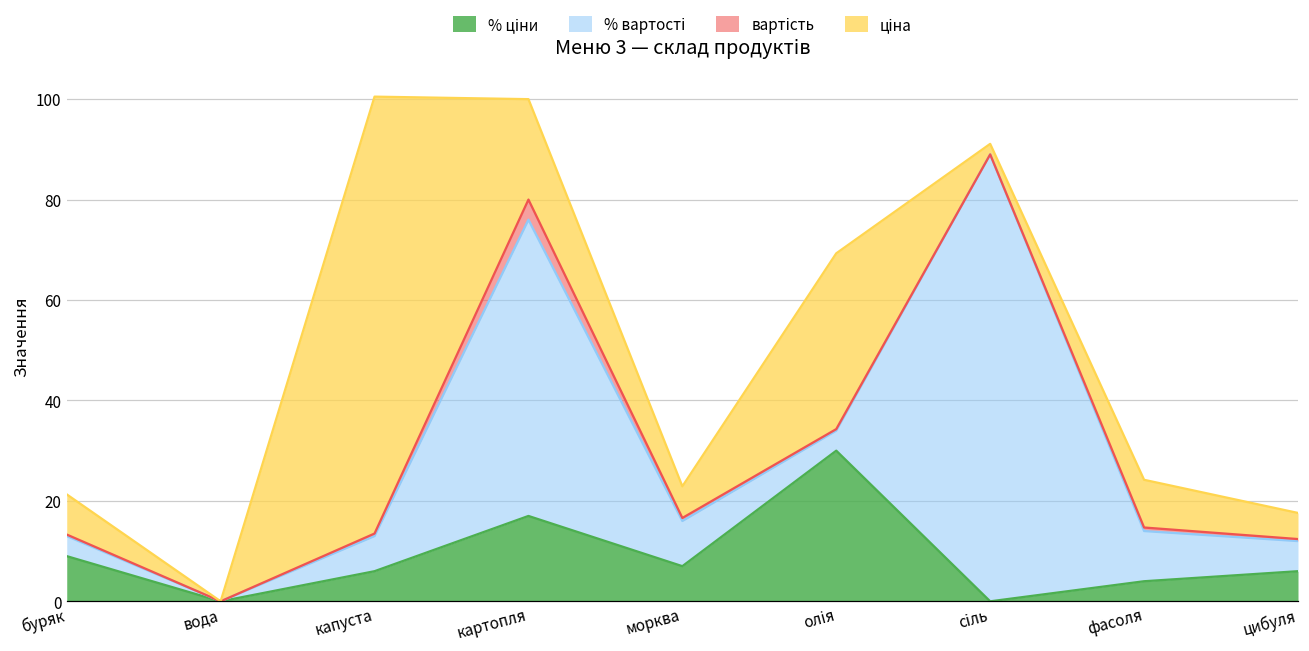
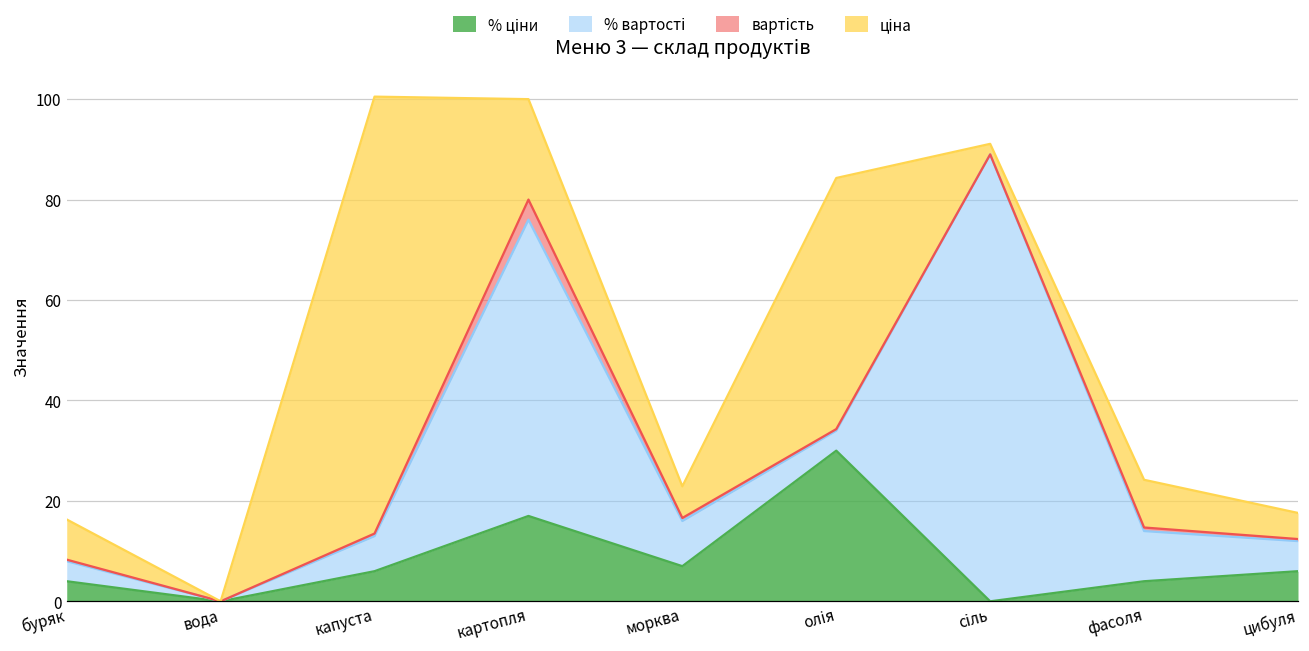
% ціни, буряк: 9 -> 4
ціна, олія: 35 -> 50
